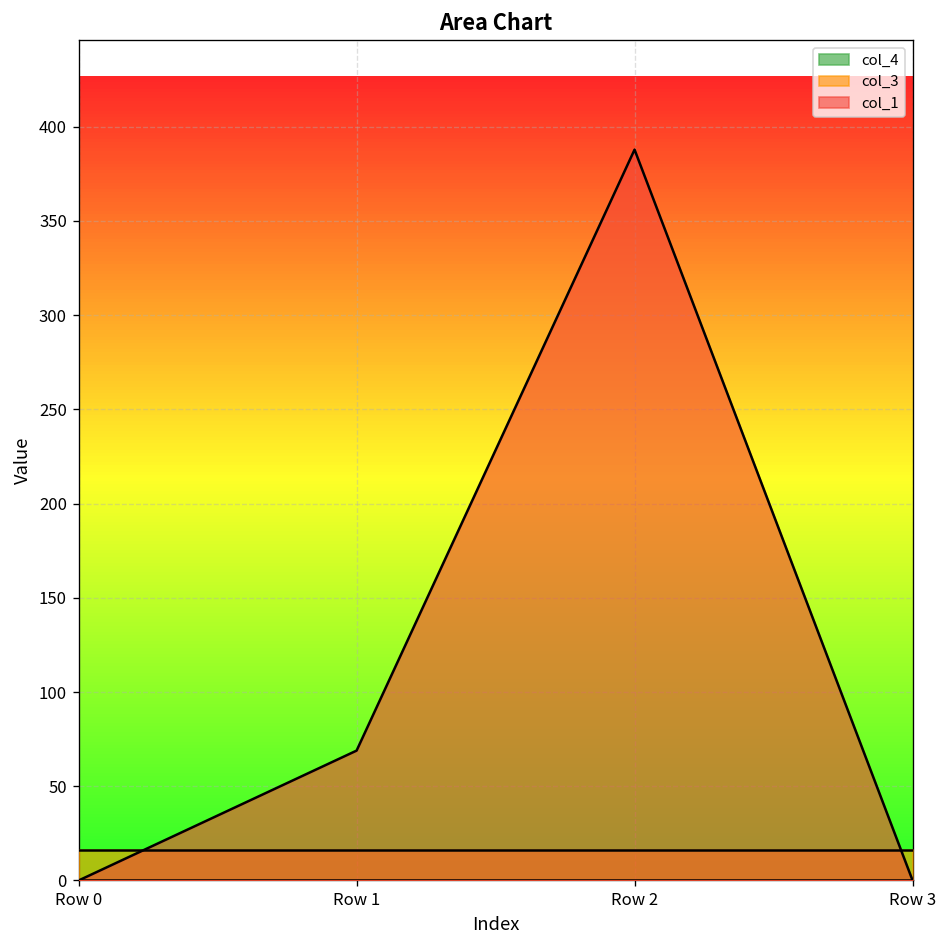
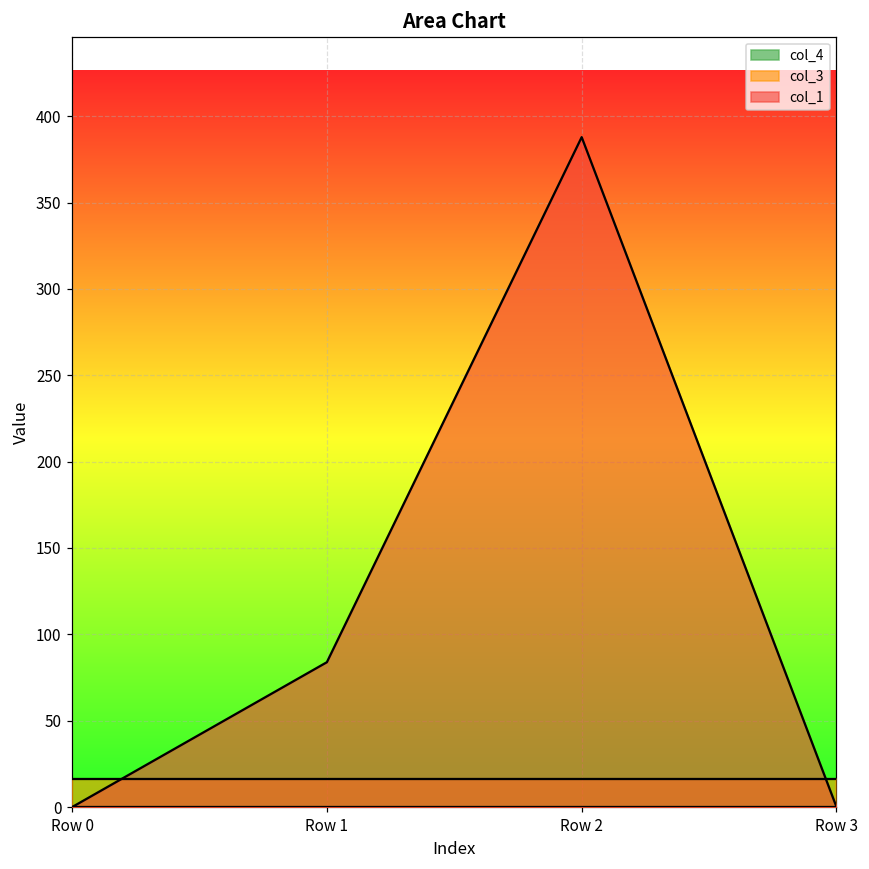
col_1, Row 1: 69 -> 84
